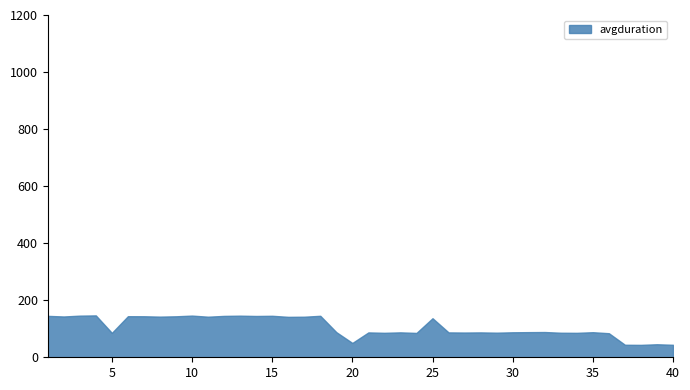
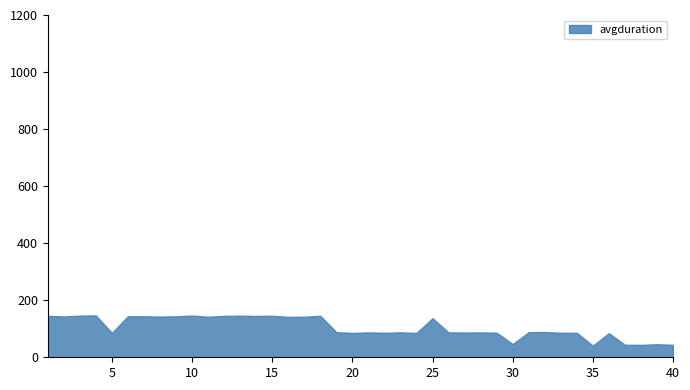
20: 50 -> 90
30: 90 -> 50
35: 90 -> 40
